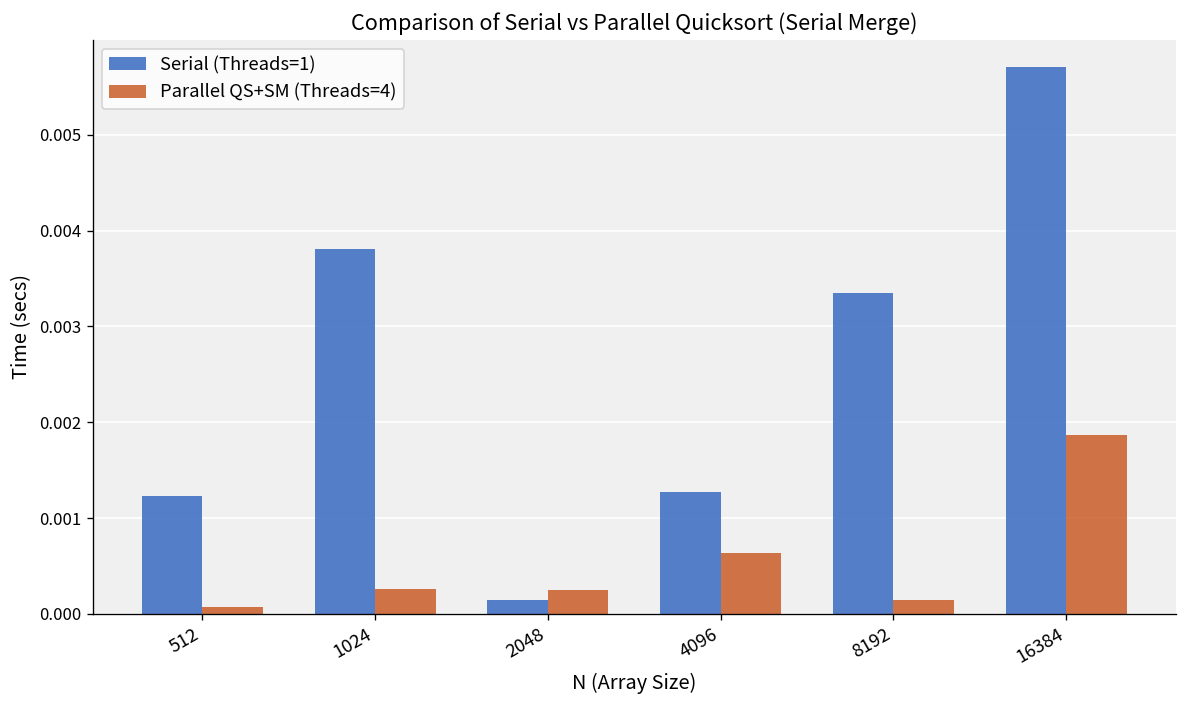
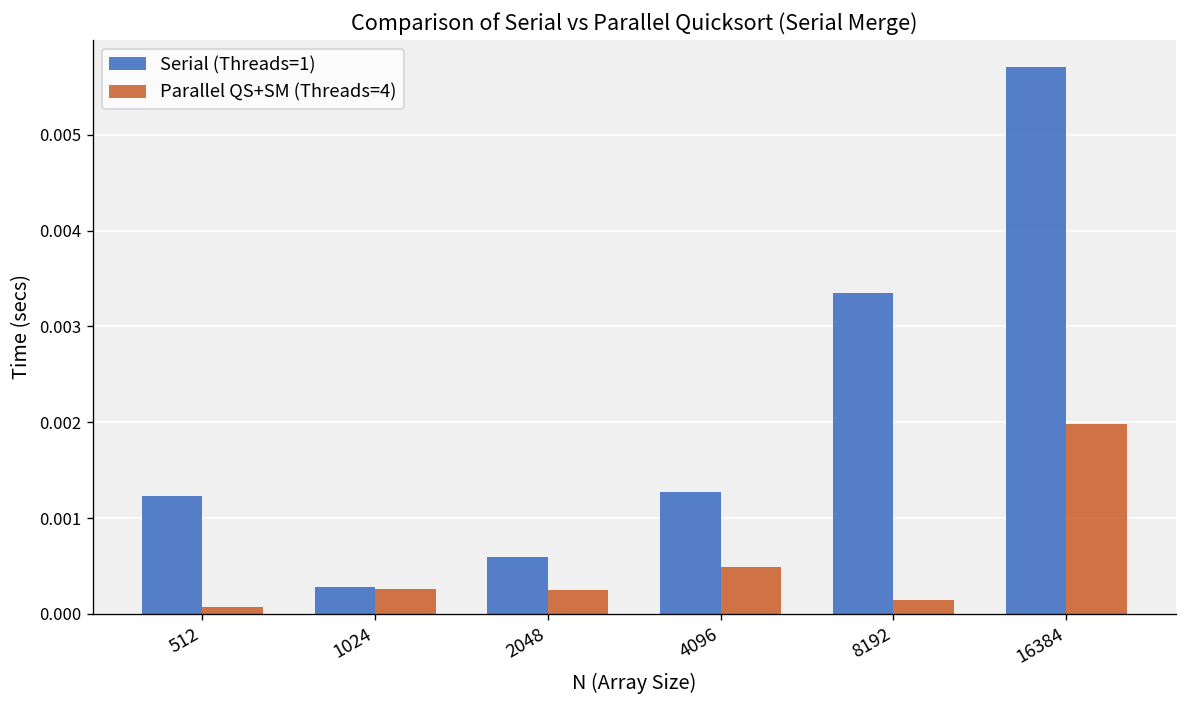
Serial (Threads=1), 1024: 0.0038 -> 0.0003
Serial (Threads=1), 2048: 0.0001 -> 0.0006
Parallel QS+SM (Threads=4), 4096: 0.0006 -> 0.0005
Parallel QS+SM (Threads=4), 16384: 0.0019 -> 0.0020
